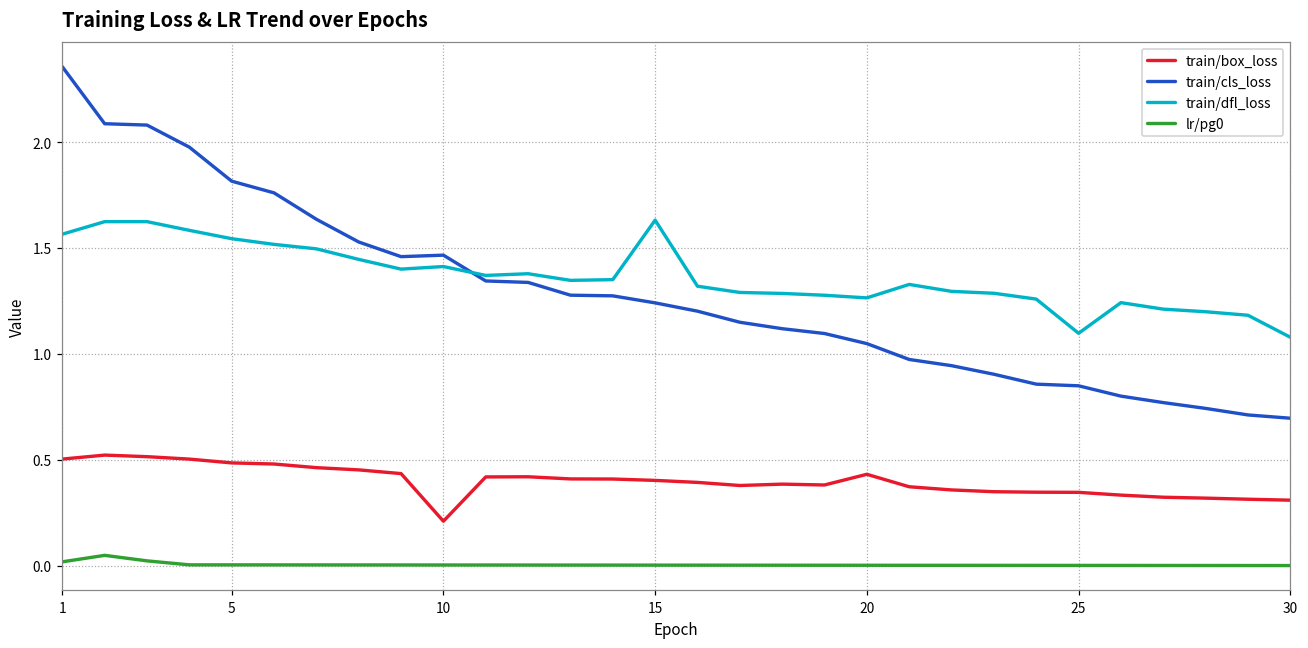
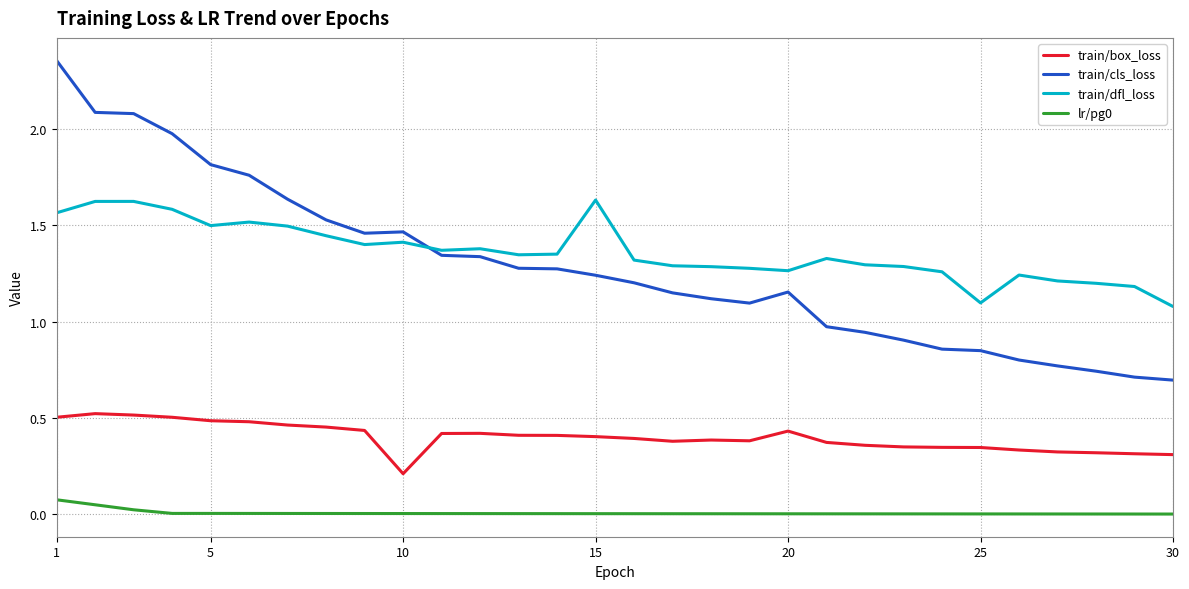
lr/pg0, 1: 0.02 -> 0.07
train/dfl_loss, 5: 1.54 -> 1.50
train/cls_loss, 20: 1.05 -> 1.15
